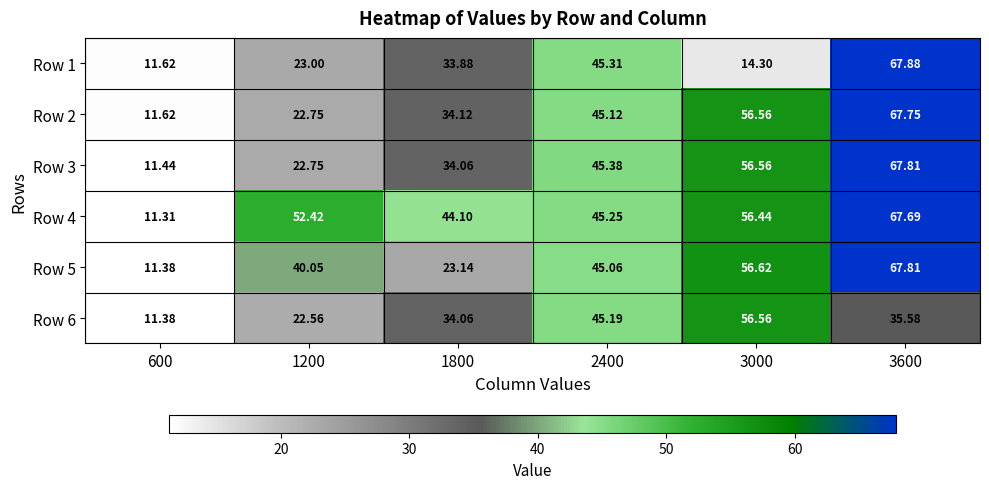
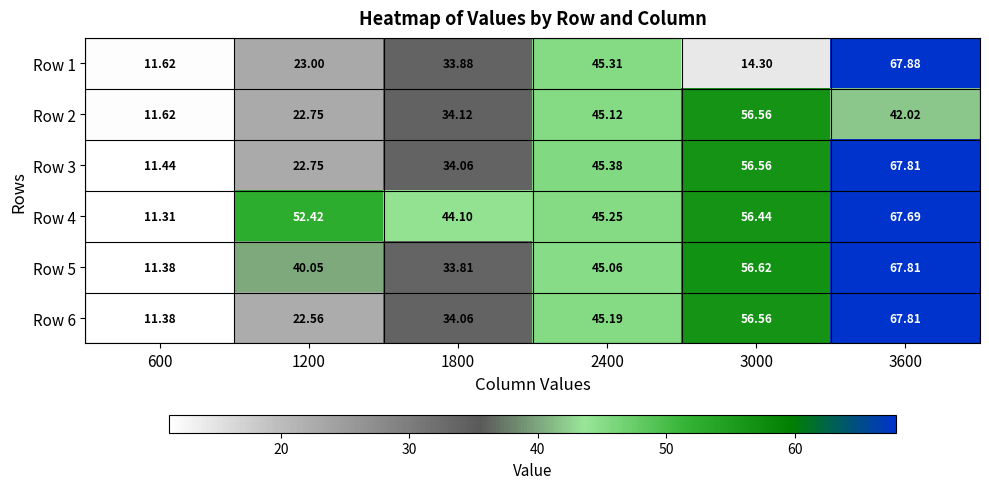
Row 2, 3600: 67.75 -> 42.02
Row 5, 1800: 23.14 -> 33.81
Row 6, 3600: 35.58 -> 67.81
